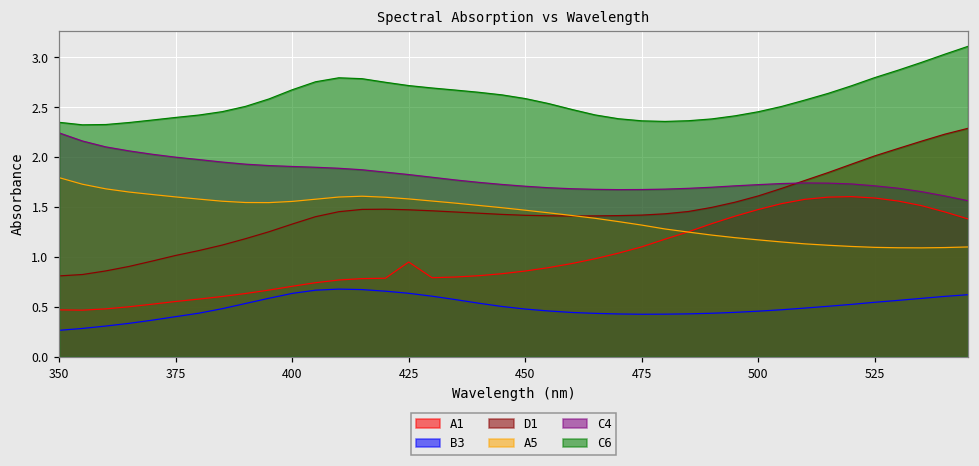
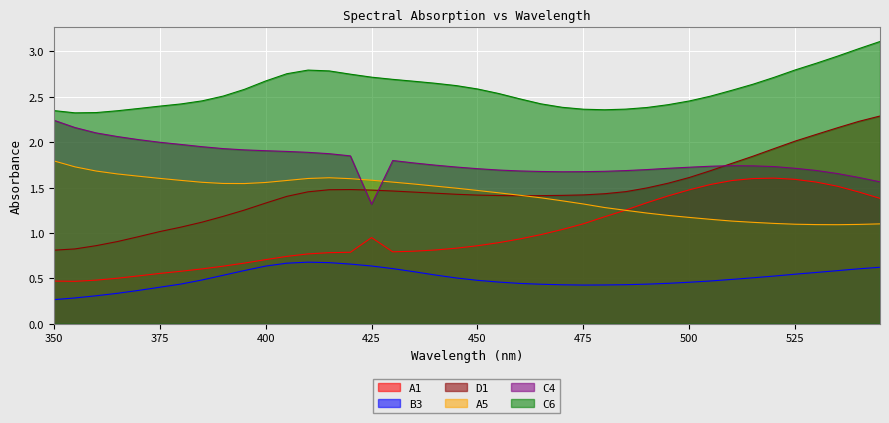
C4, 425: 1.8 -> 1.3
